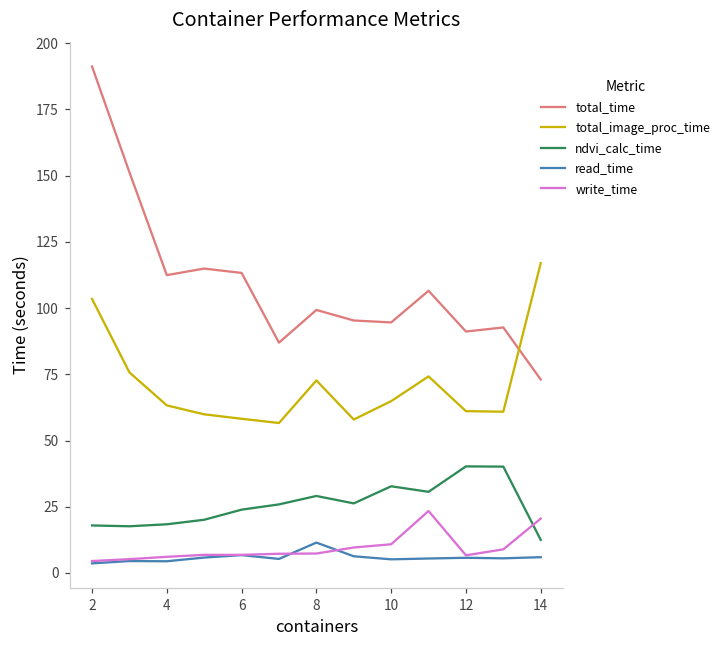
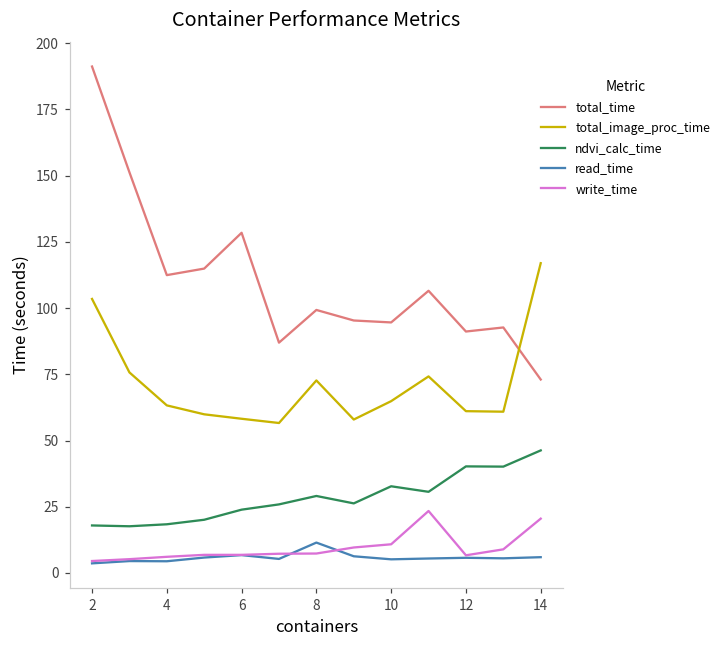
total_time, 6: 113 -> 128
ndvi_calc_time, 14: 13 -> 46
